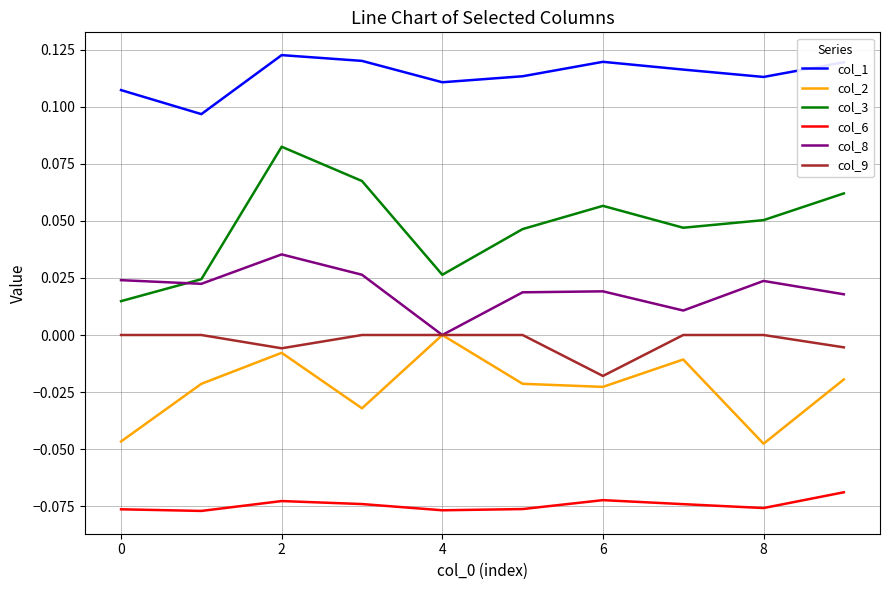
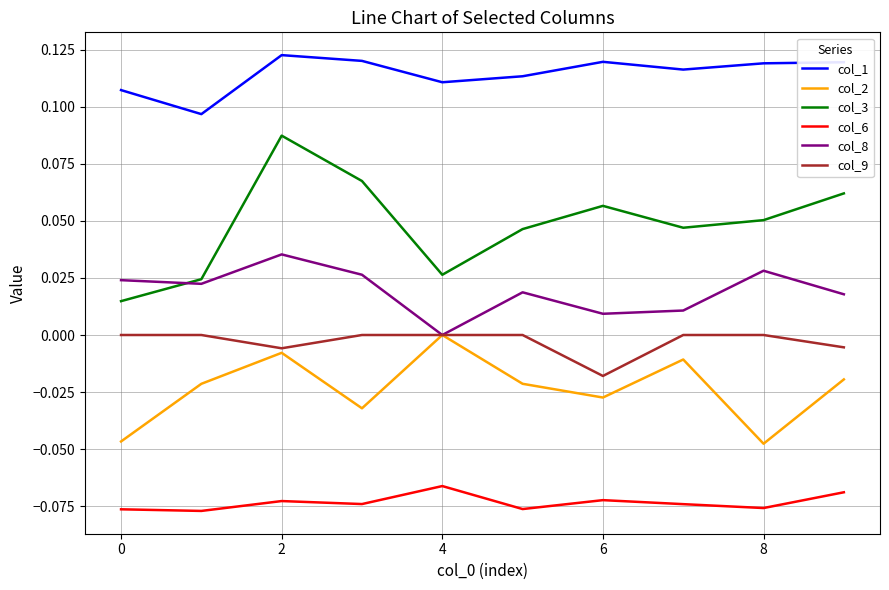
col_3, 2: 0.082 -> 0.087
col_6, 4: -0.077 -> -0.066
col_2, 6: -0.023 -> -0.027
col_8, 6: 0.019 -> 0.009
col_1, 8: 0.113 -> 0.119
col_8, 8: 0.024 -> 0.028
